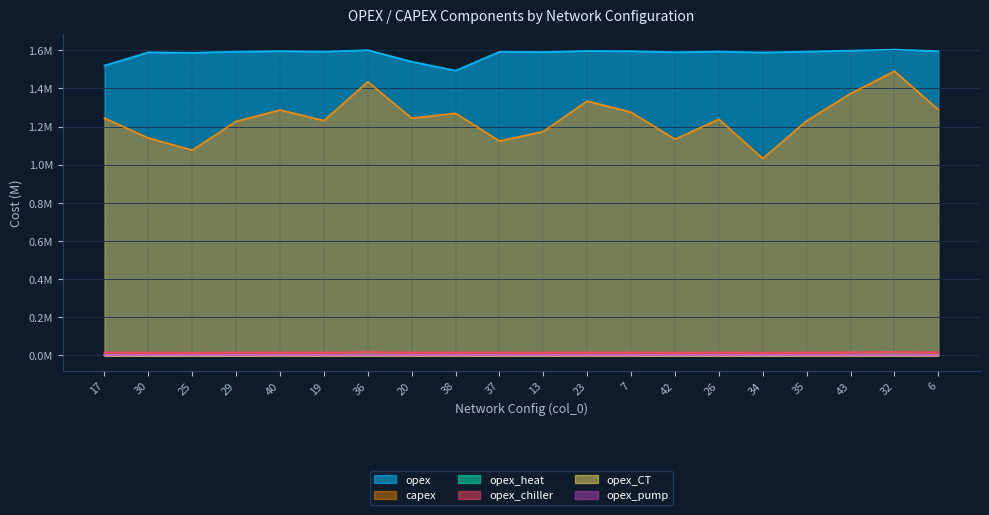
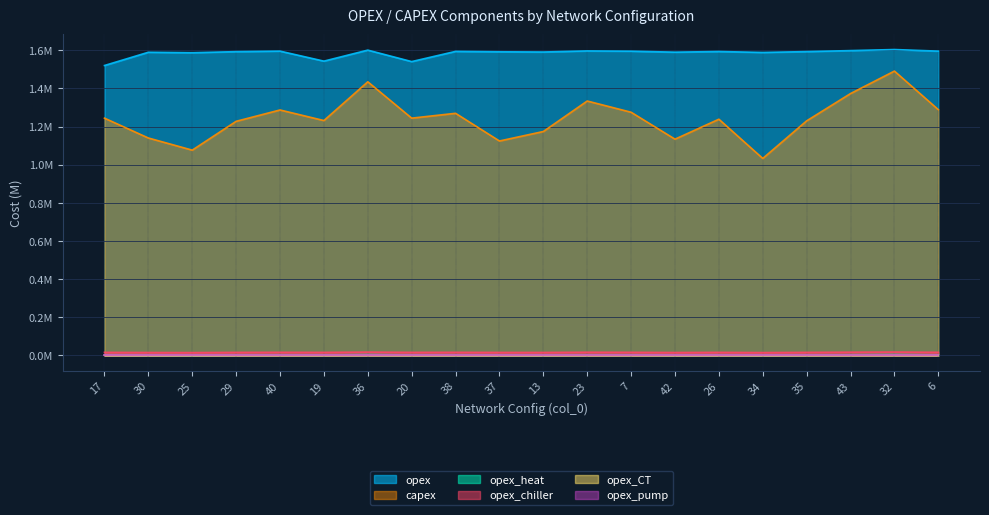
opex, 19: 1590000 -> 1540000
opex, 38: 1490000 -> 1590000
